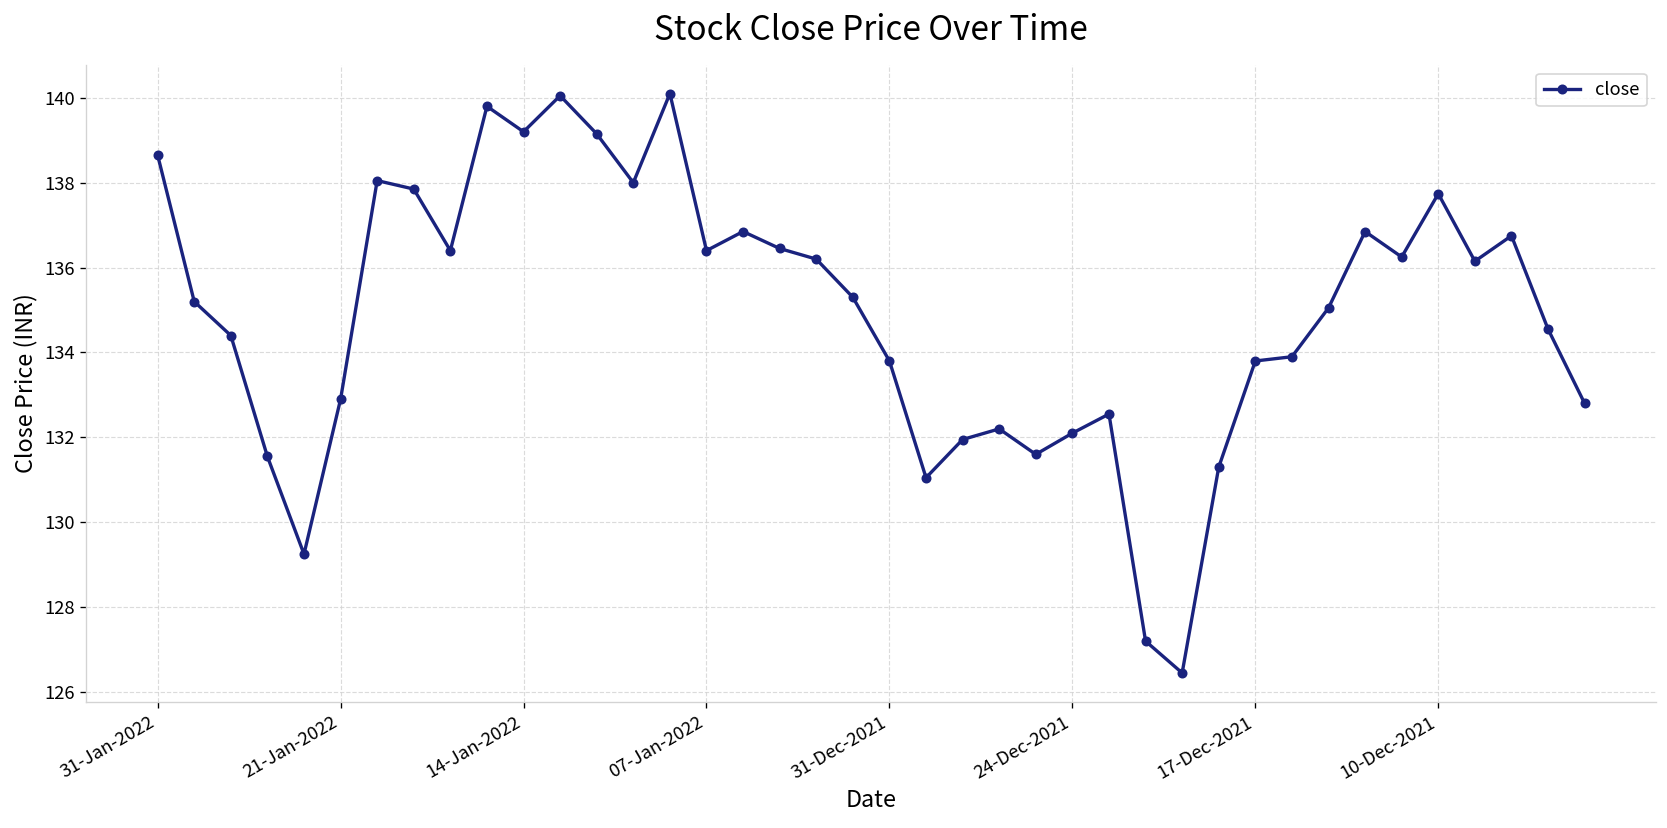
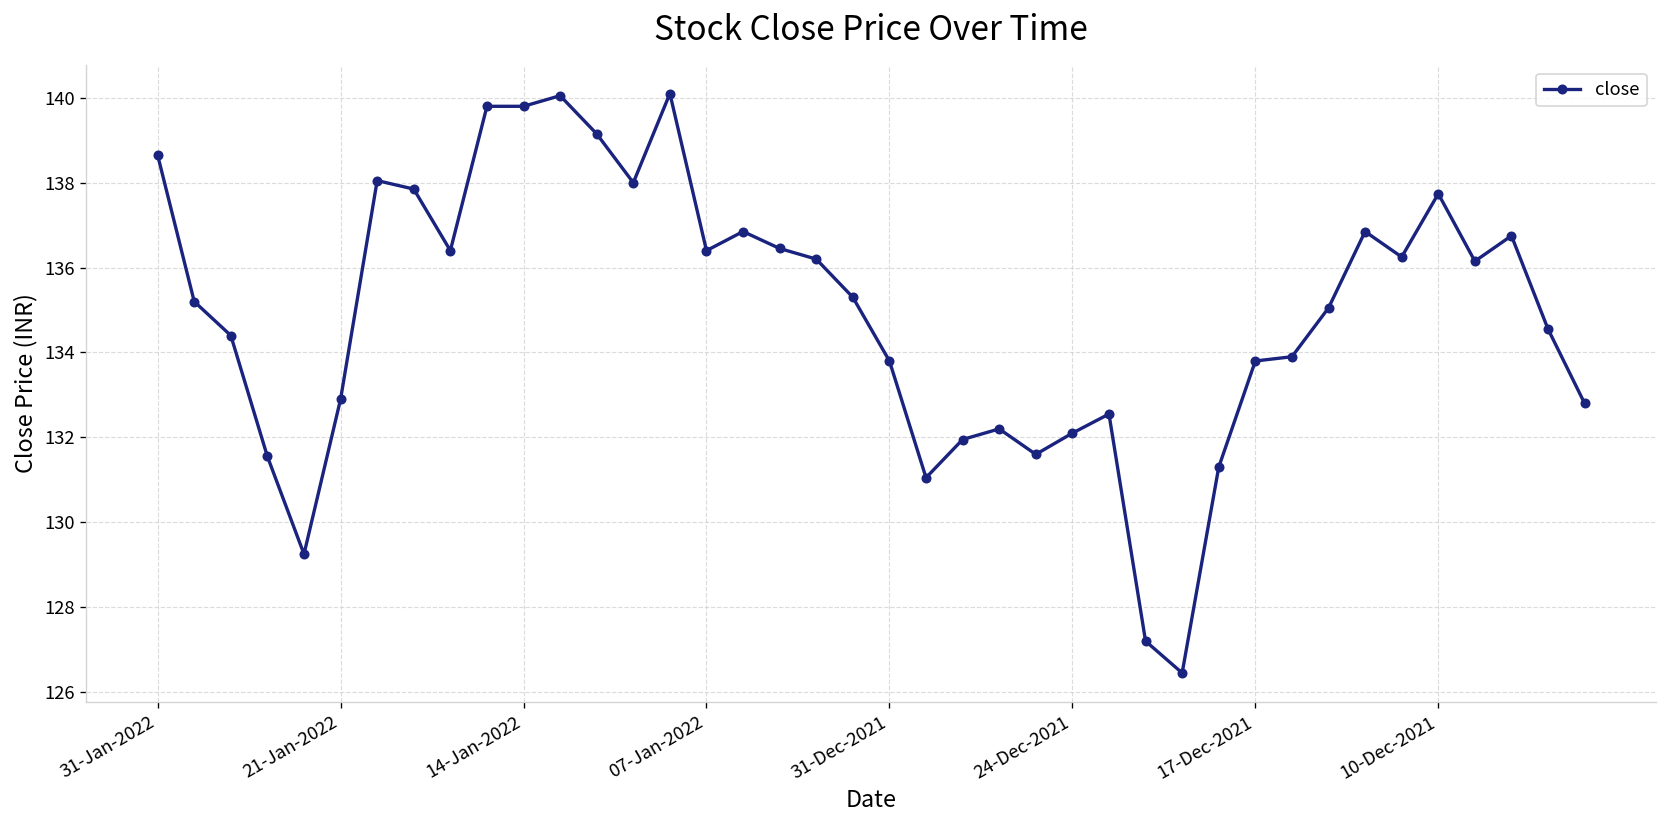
14-Jan-2022: 139.2 -> 139.8
